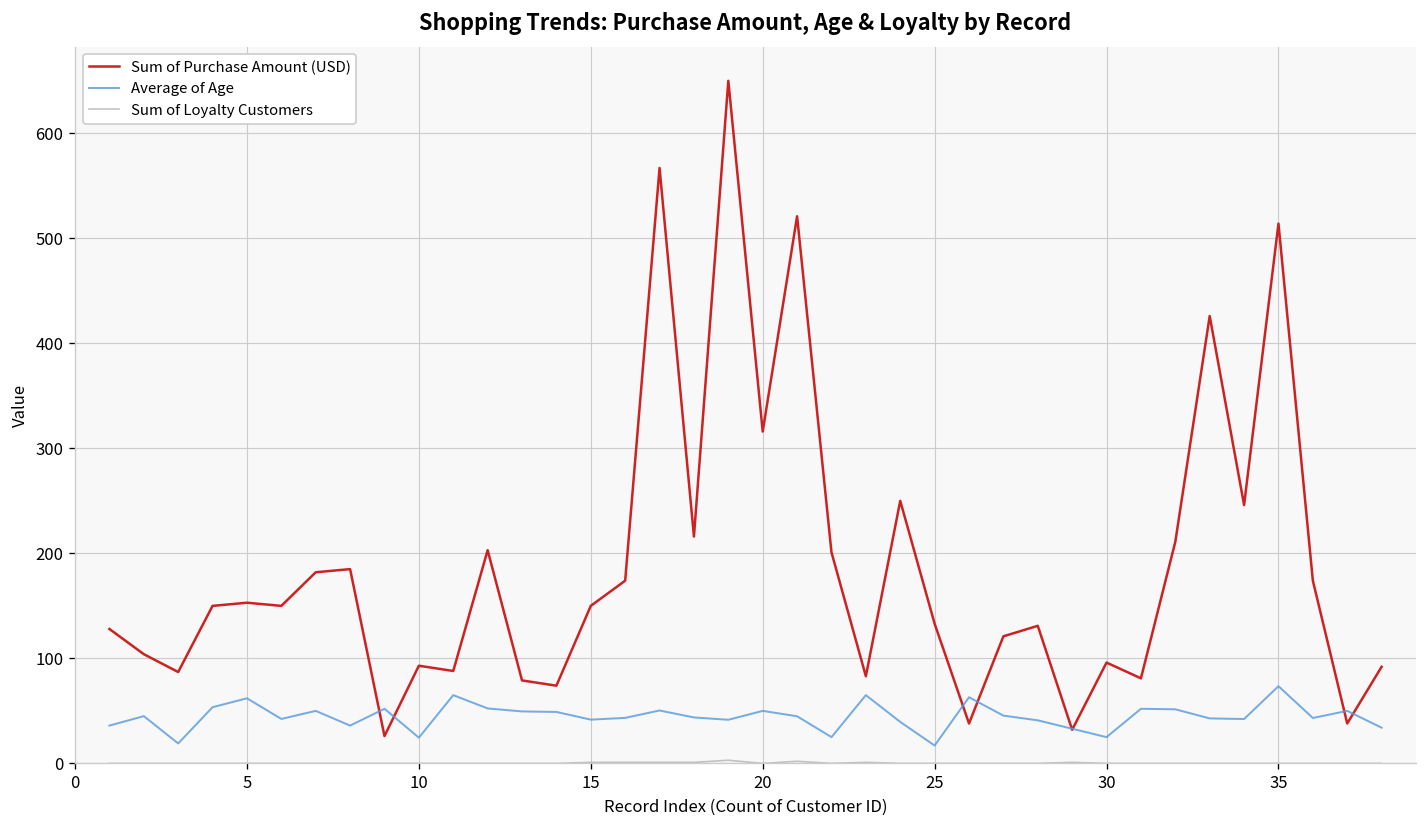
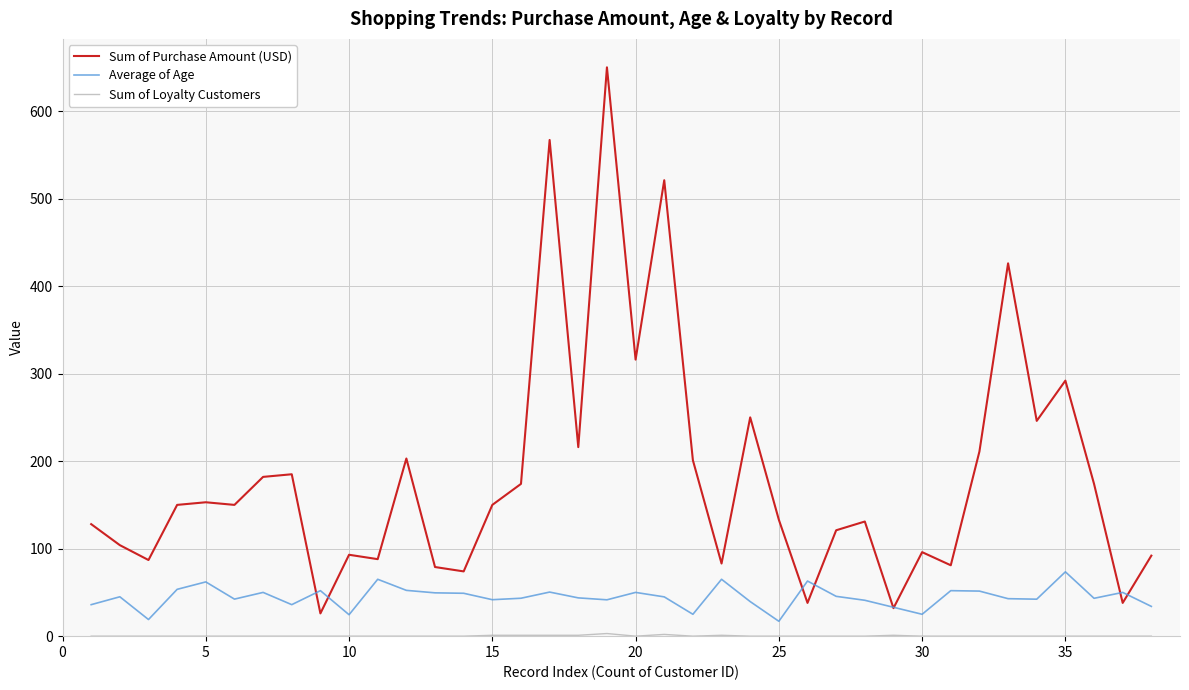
Sum of Purchase Amount (USD), 35: 510 -> 290
